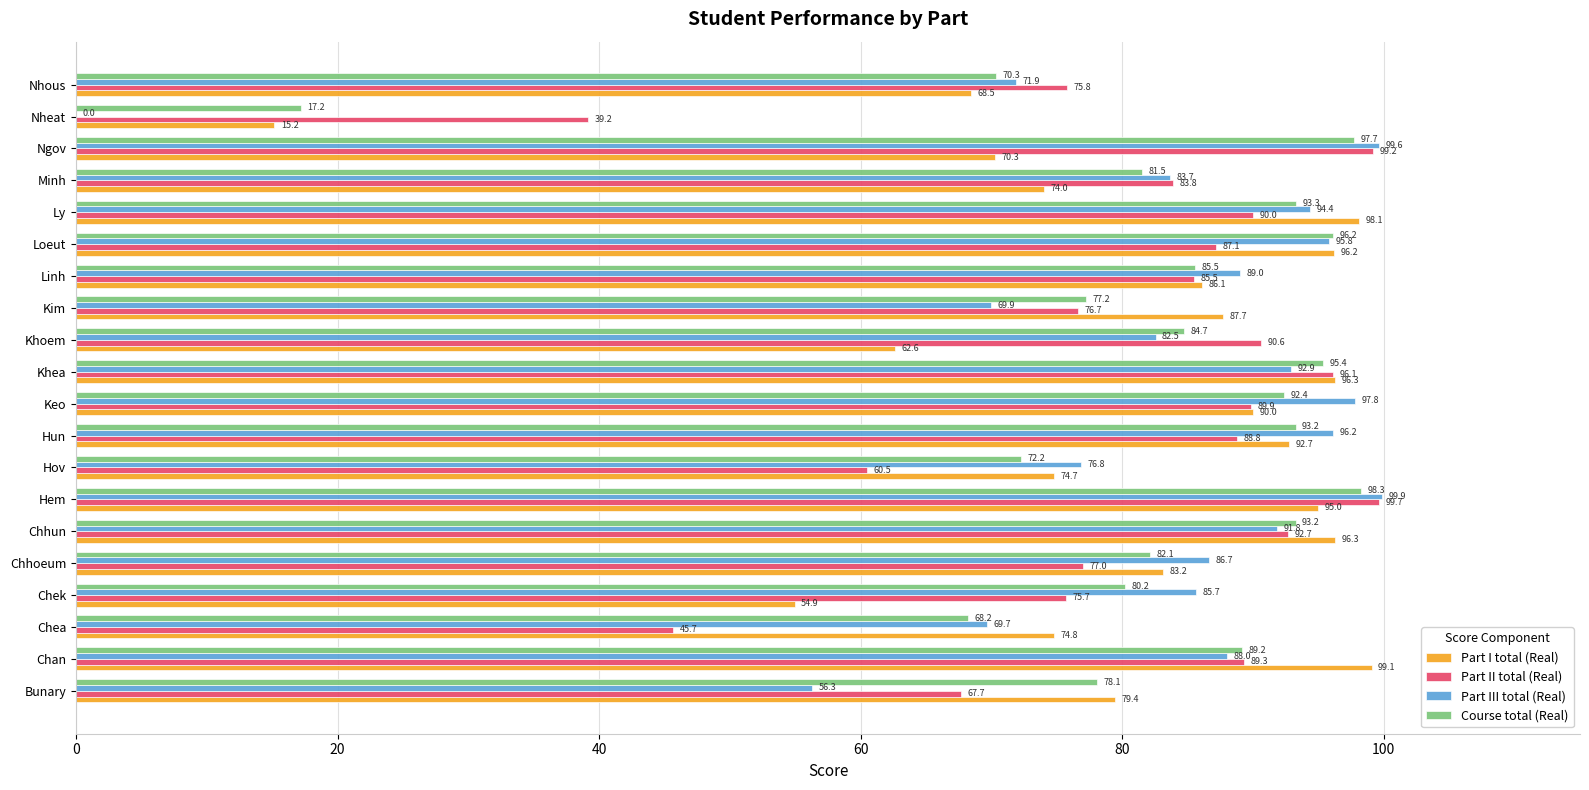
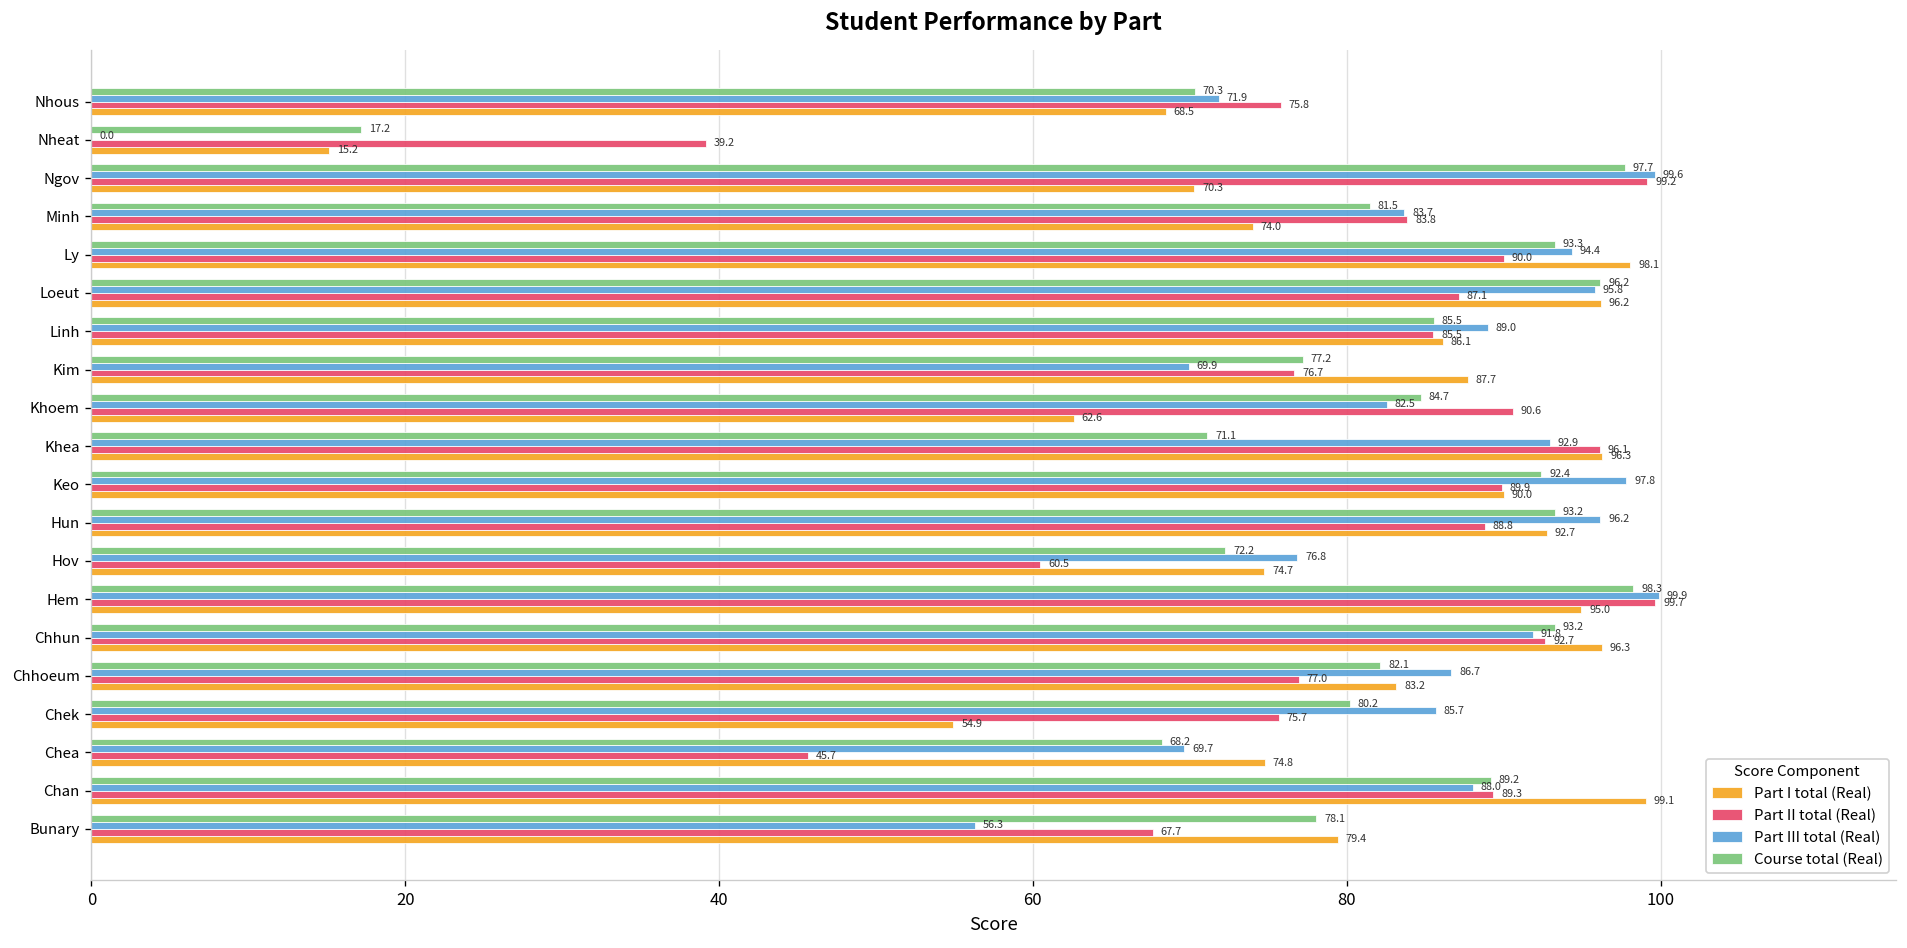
Course total (Real), Khea: 95.4 -> 71.1
